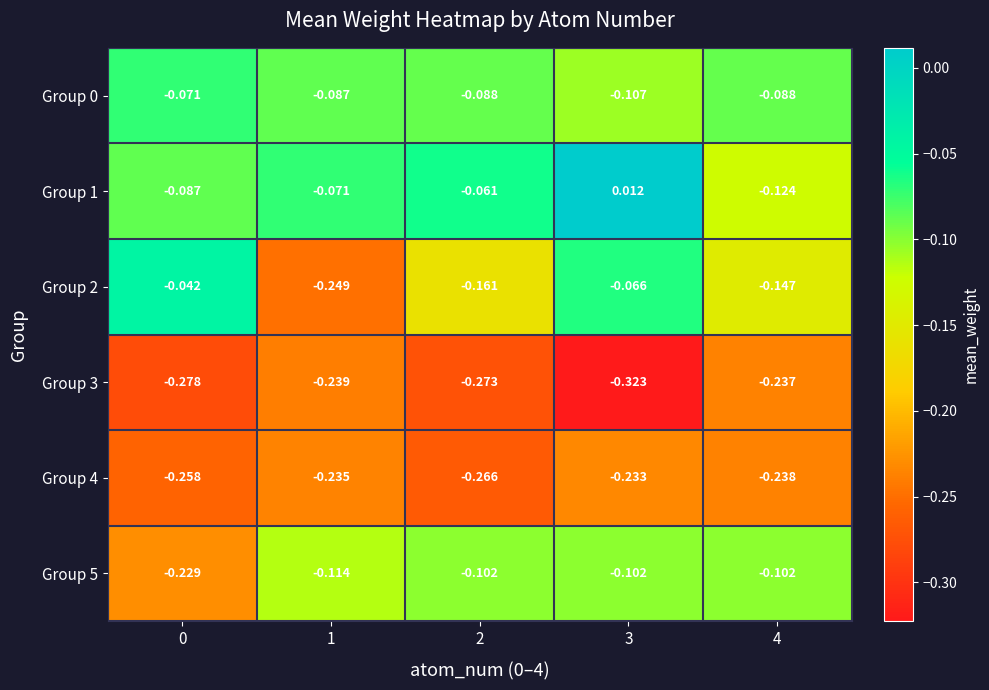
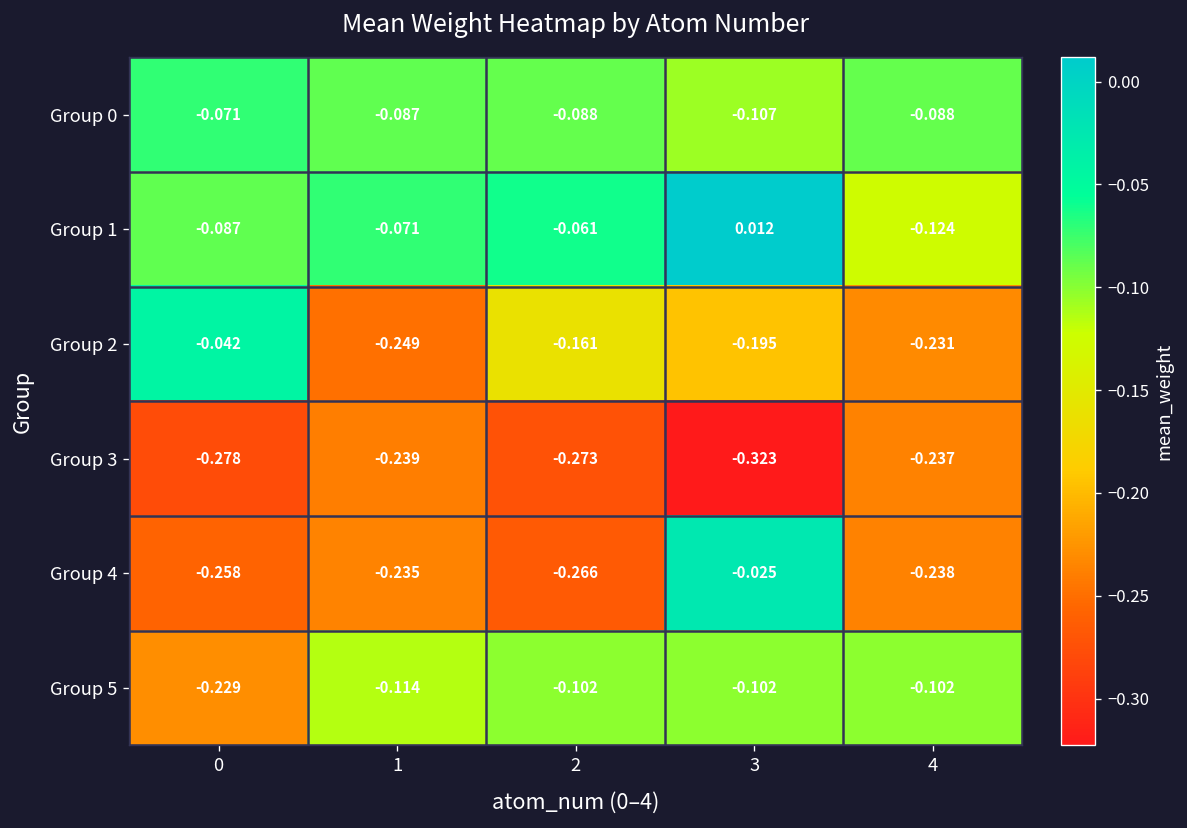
Group 2, 3: -0.066 -> -0.195
Group 2, 4: -0.147 -> -0.231
Group 4, 3: -0.233 -> -0.025
